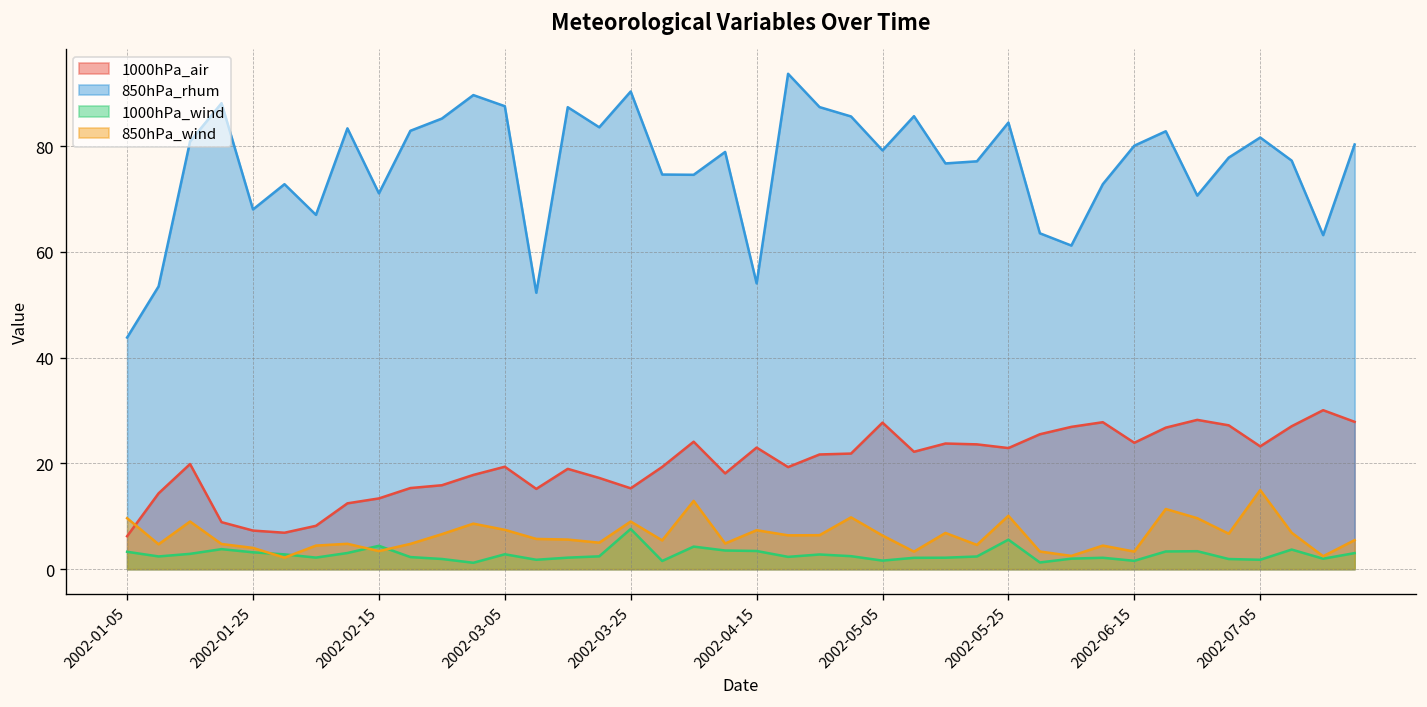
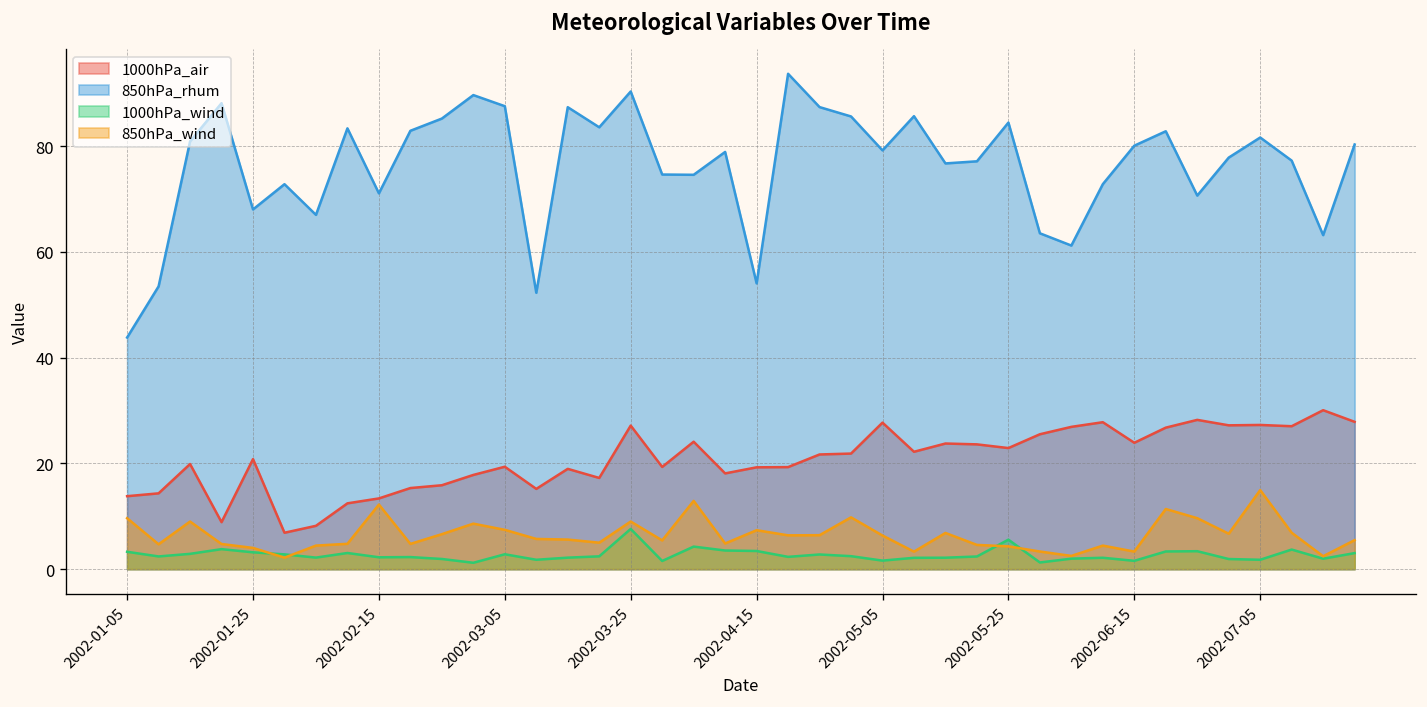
1000hPa_air, 2002-01-05: 6 -> 14
1000hPa_air, 2002-01-25: 7 -> 21
1000hPa_wind, 2002-02-15: 4 -> 2
850hPa_wind, 2002-02-15: 3 -> 12
1000hPa_air, 2002-03-25: 15 -> 27
1000hPa_air, 2002-04-15: 23 -> 19
850hPa_wind, 2002-05-25: 10 -> 4
1000hPa_air, 2002-07-05: 23 -> 27
